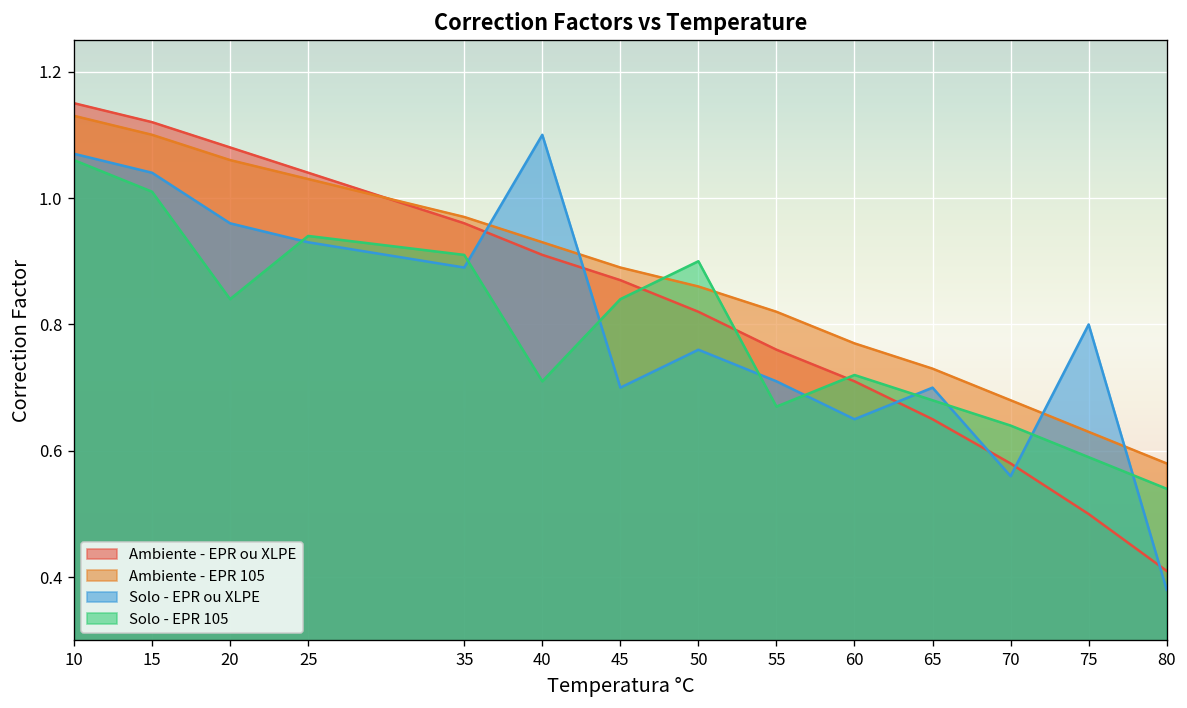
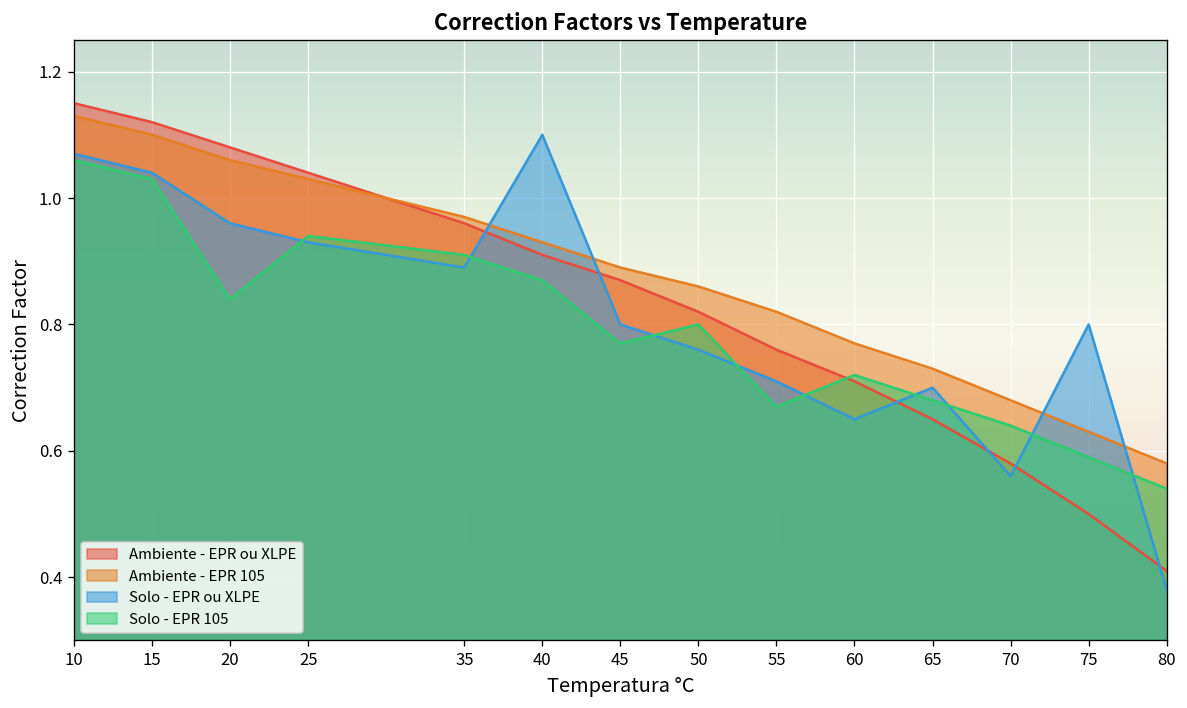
Solo - EPR 105, 15: 1.01 -> 1.03
Solo - EPR 105, 40: 0.71 -> 0.87
Solo - EPR ou XLPE, 45: 0.7 -> 0.8
Solo - EPR 105, 45: 0.84 -> 0.77
Solo - EPR 105, 50: 0.9 -> 0.8
